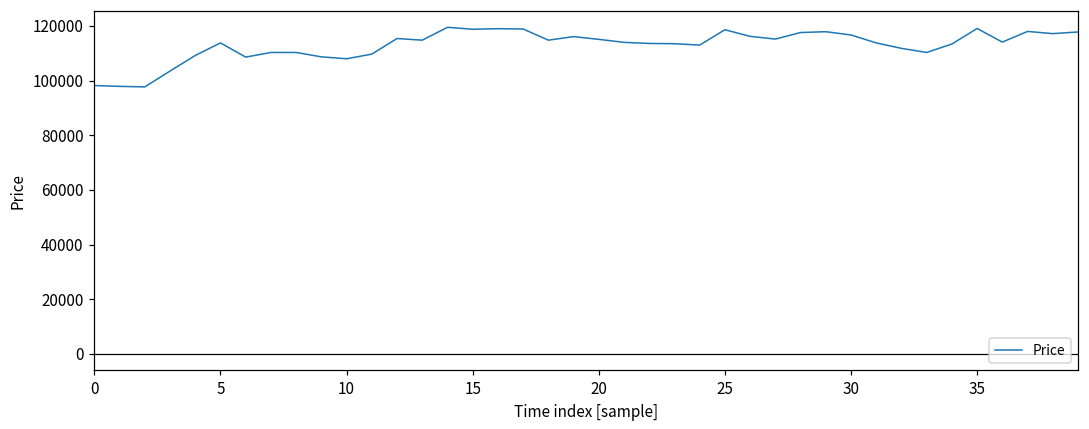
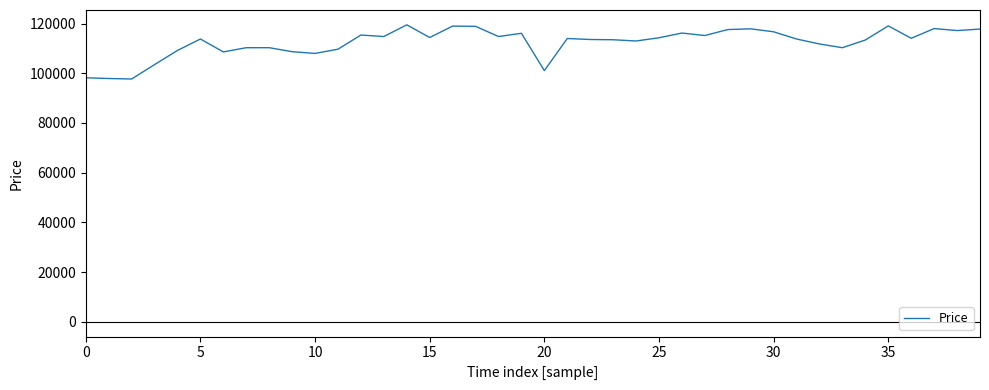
15: 119000 -> 114000
20: 115000 -> 101000
25: 119000 -> 114000
